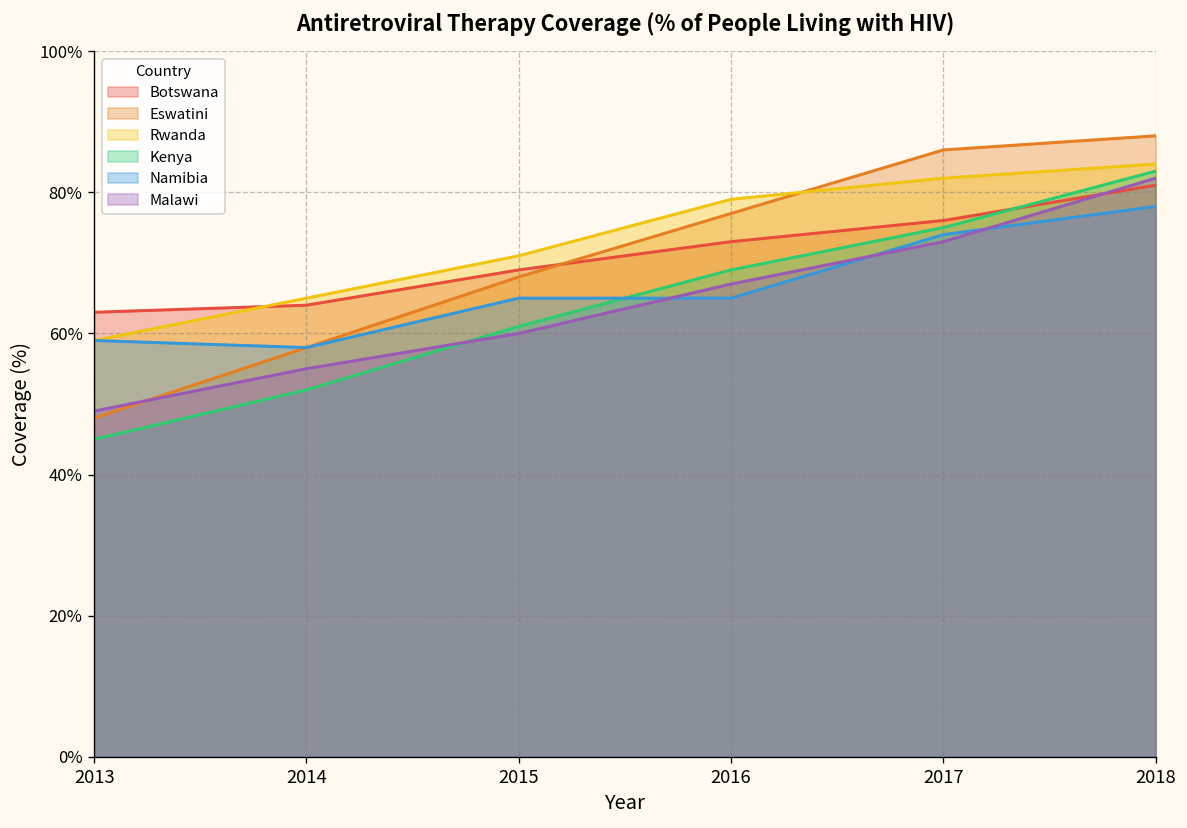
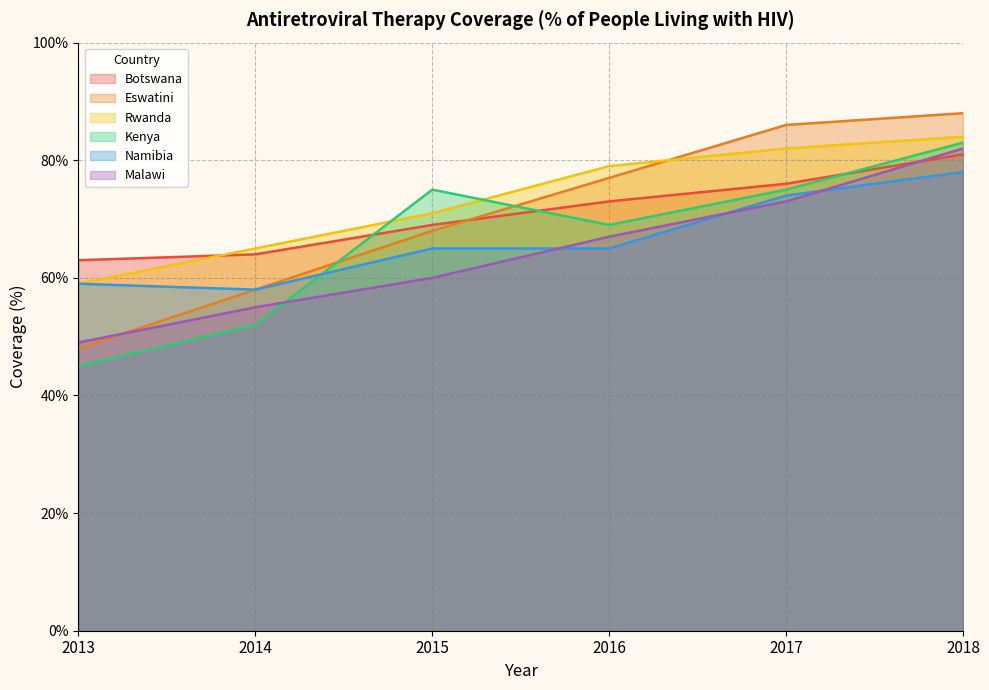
Kenya, 2015: 61% -> 75%
